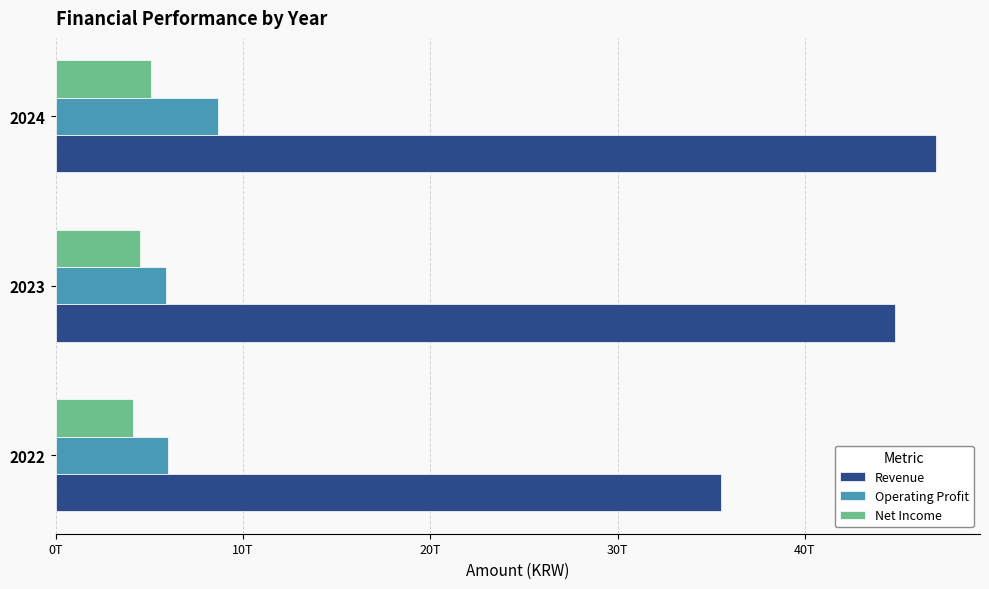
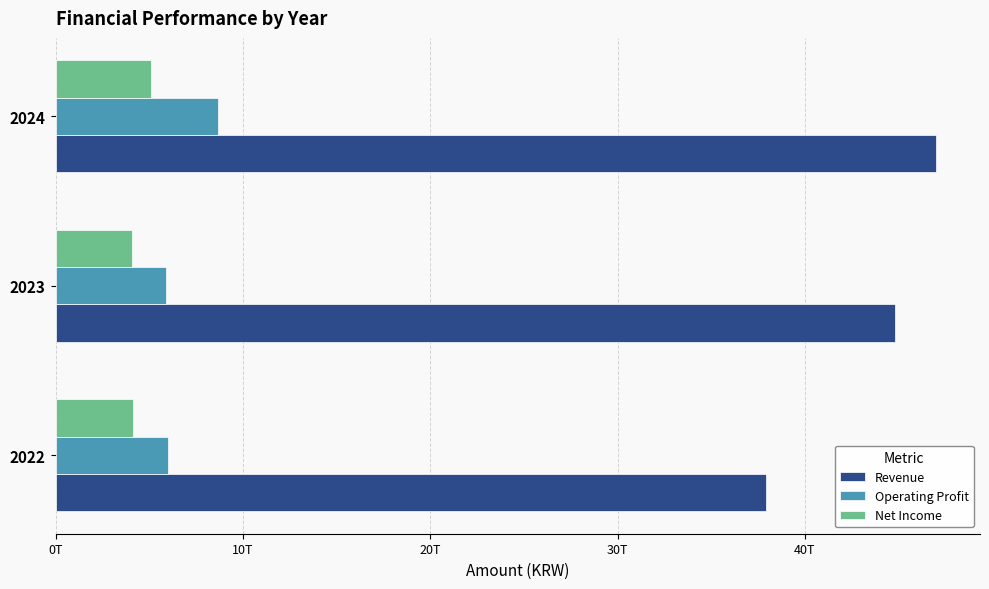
Net Income, 2023: 4.5T -> 4.1T
Revenue, 2022: 35.5T -> 37.9T
